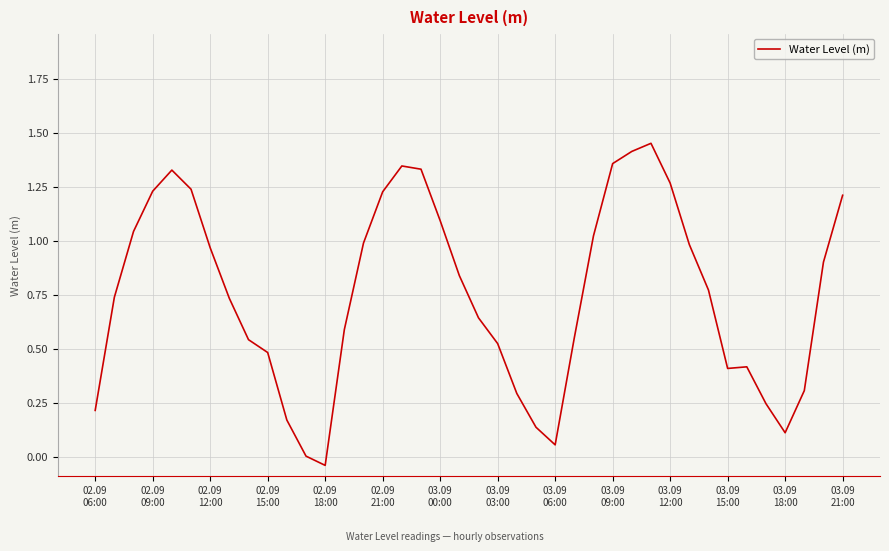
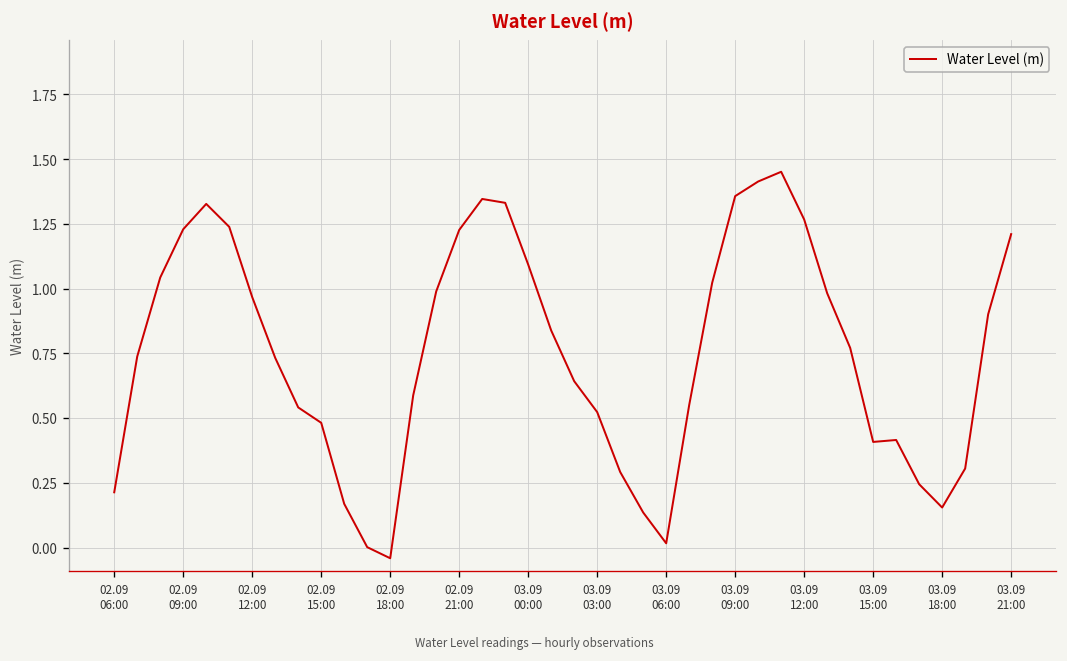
03.09 06:00: 0.05 -> 0.02
03.09 18:00: 0.11 -> 0.16
